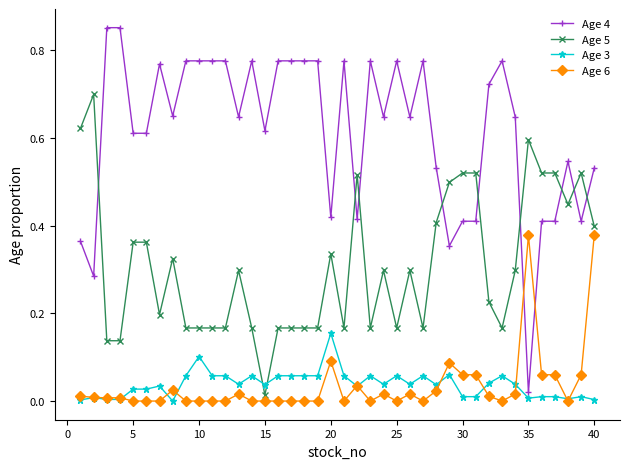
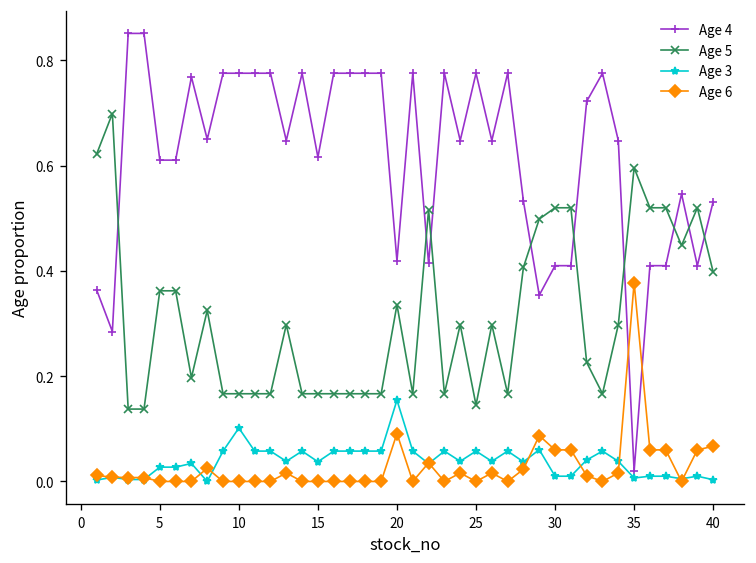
Age 5, 15: 0.01 -> 0.17
Age 5, 25: 0.17 -> 0.15
Age 6, 40: 0.38 -> 0.07
